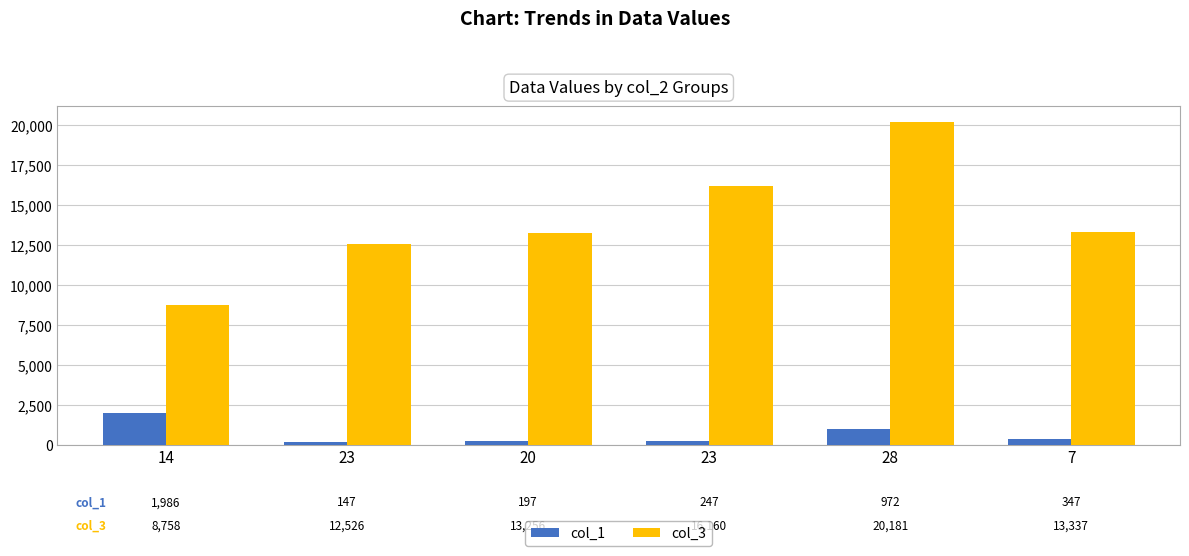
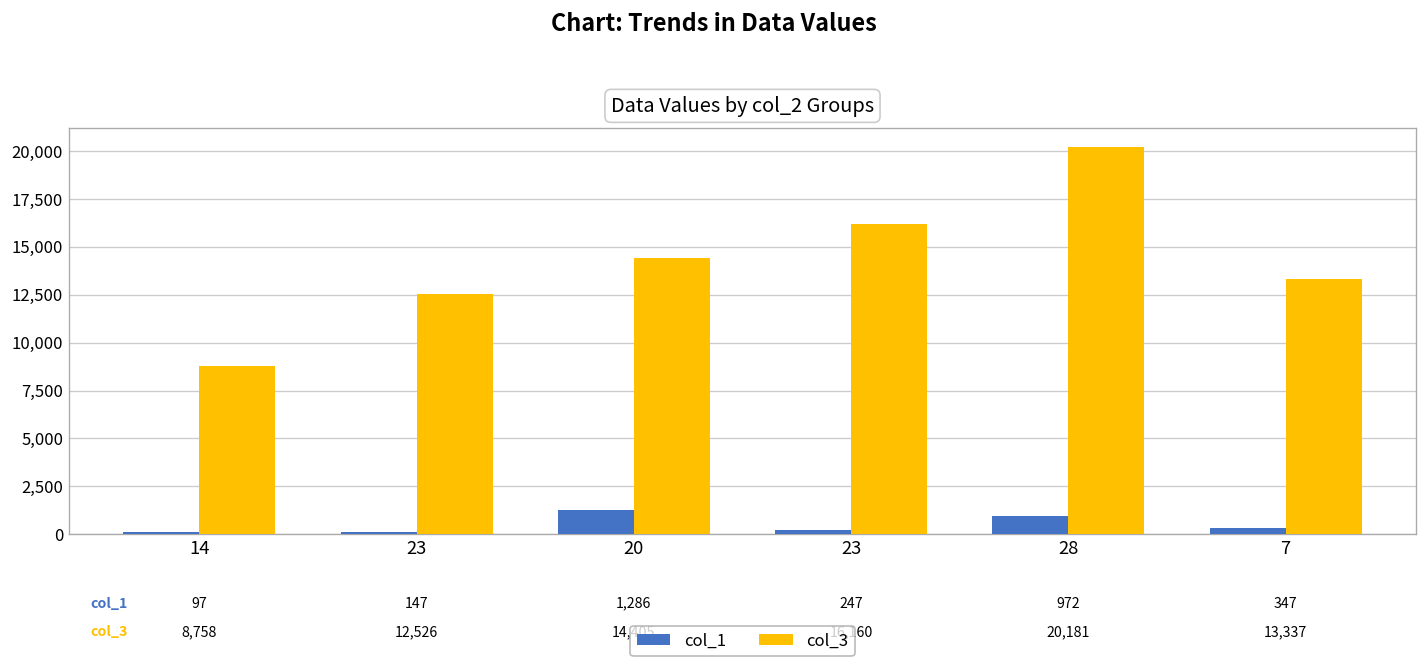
col_1, 14: 1,986 -> 97
col_1, 20: 197 -> 1,286
col_3, 20: 13,300 -> 14,400
